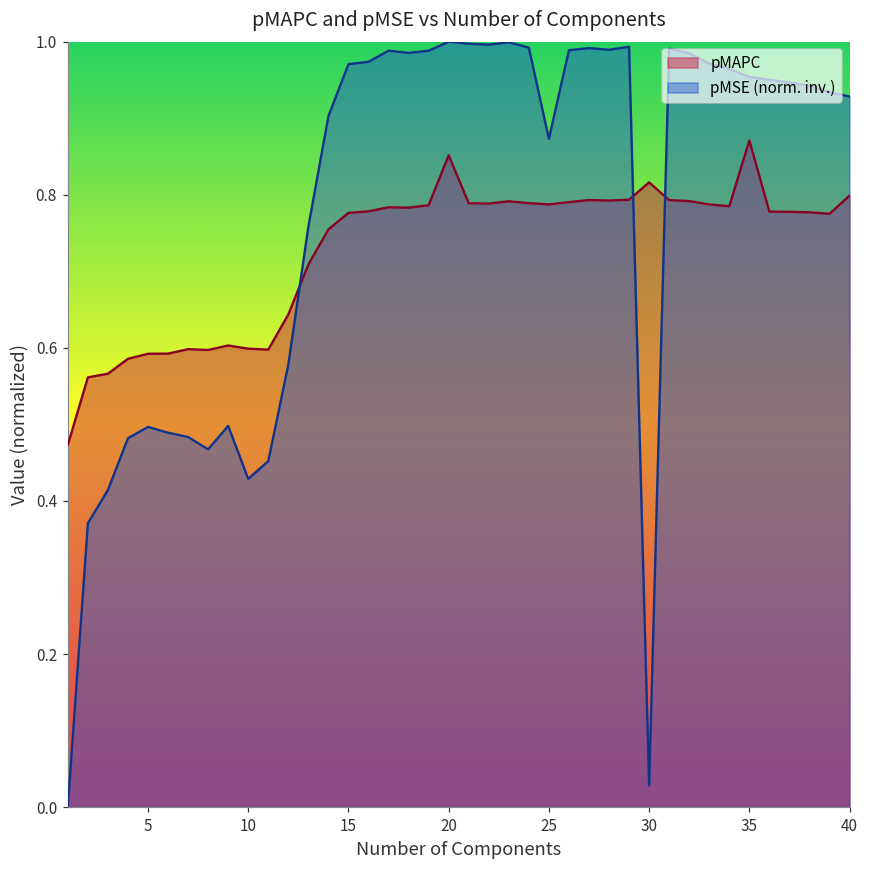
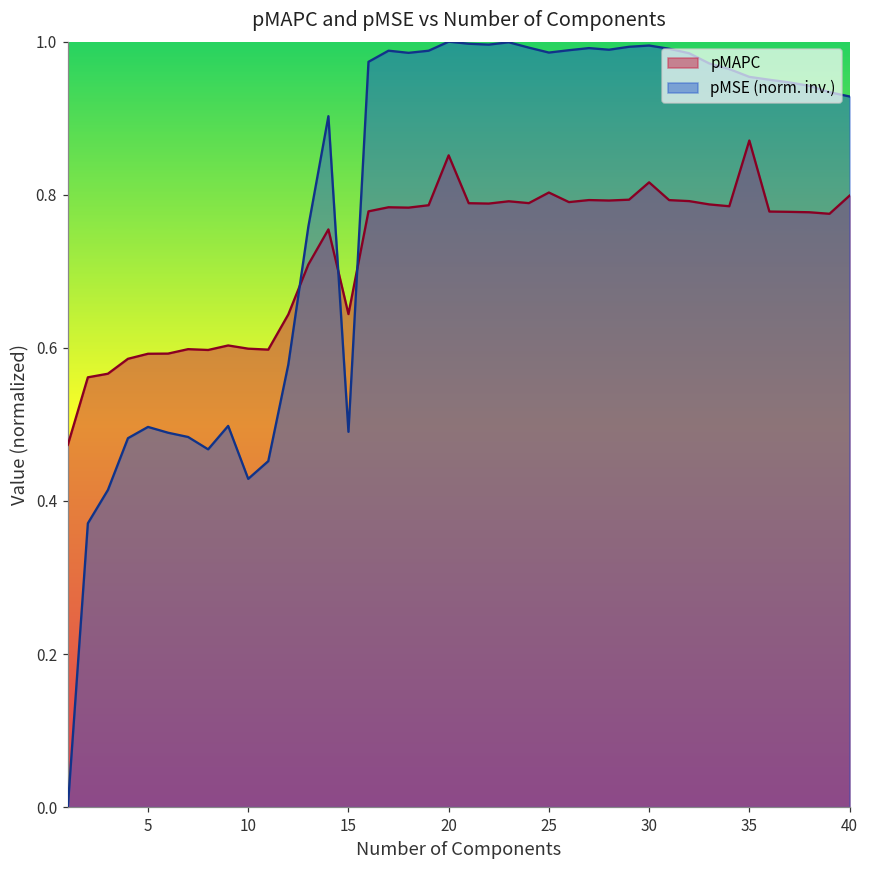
pMAPC, 15: 0.78 -> 0.64
pMSE (norm. inv.), 15: 0.97 -> 0.49
pMAPC, 25: 0.79 -> 0.80
pMSE (norm. inv.), 25: 0.87 -> 0.99
pMSE (norm. inv.), 30: 0.03 -> 0.99
